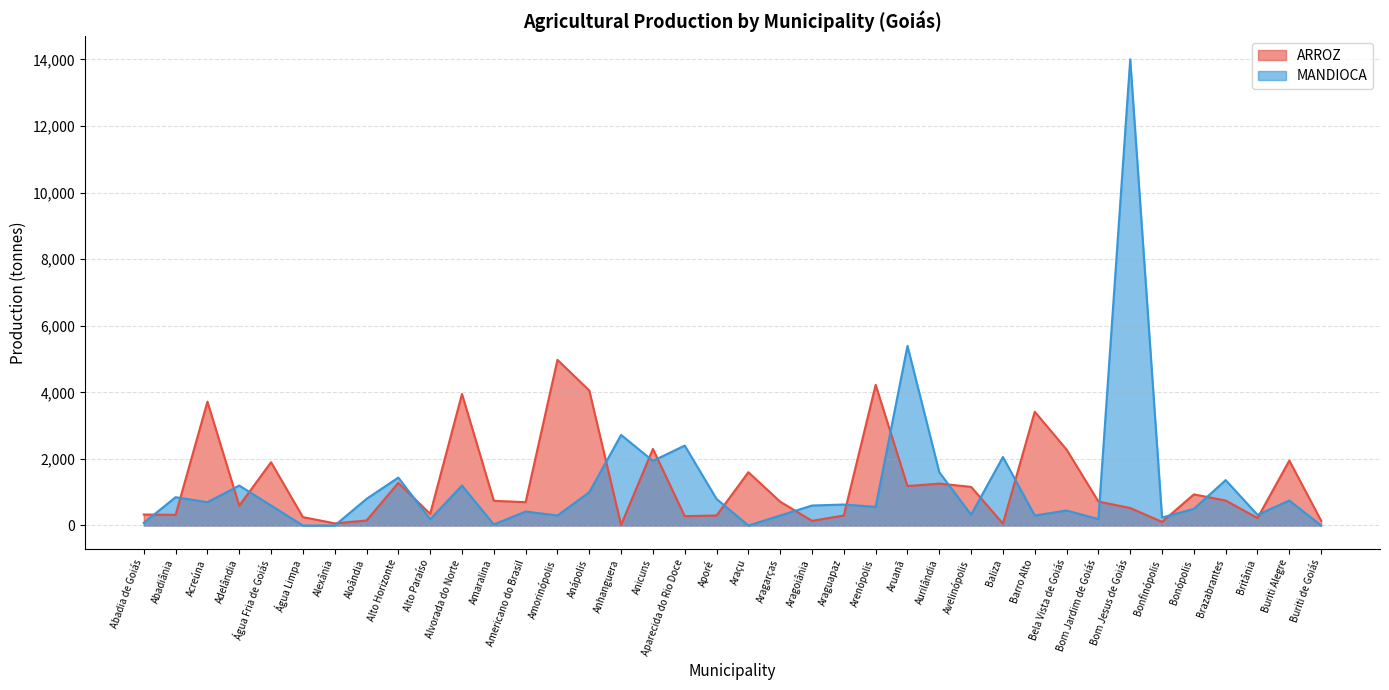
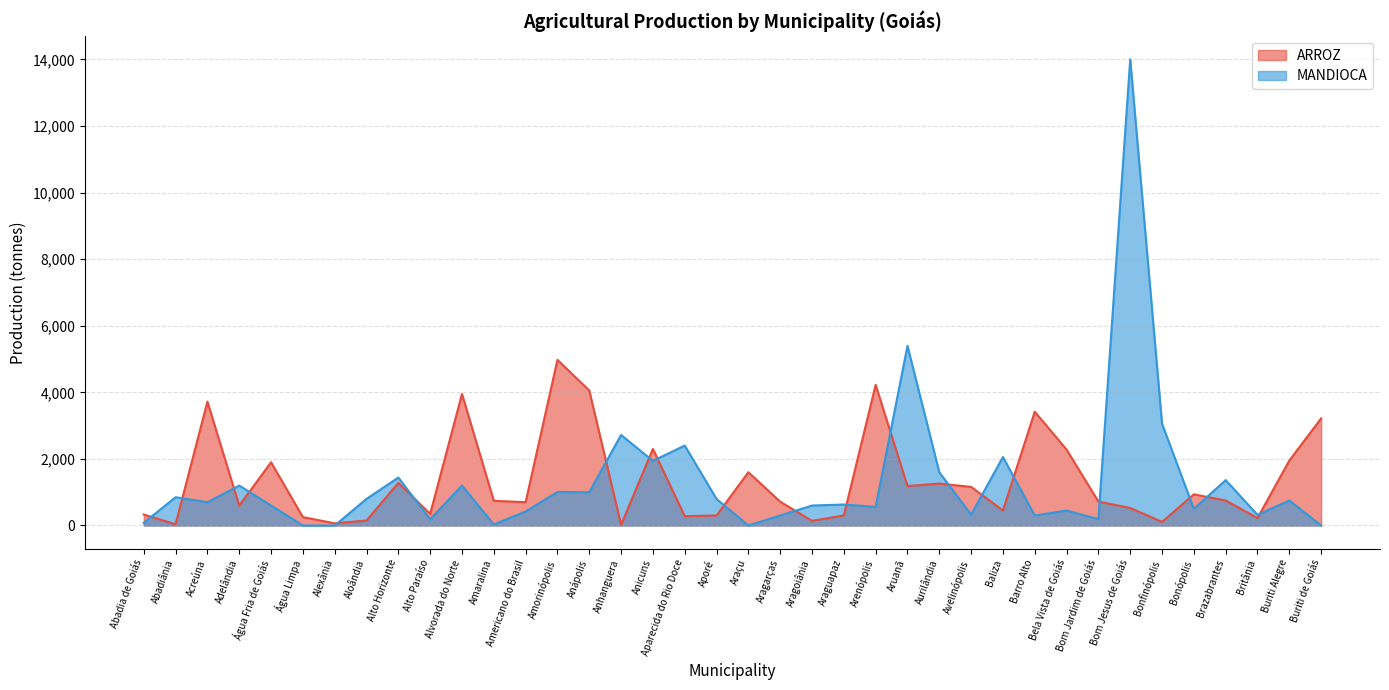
ARROZ, Abadiânia: 300 -> 0
MANDIOCA, Amorinópolis: 300 -> 1,000
ARROZ, Baliza: 100 -> 500
MANDIOCA, Bonfinópolis: 200 -> 3,100
ARROZ, Buriti de Goiás: 100 -> 3,200
